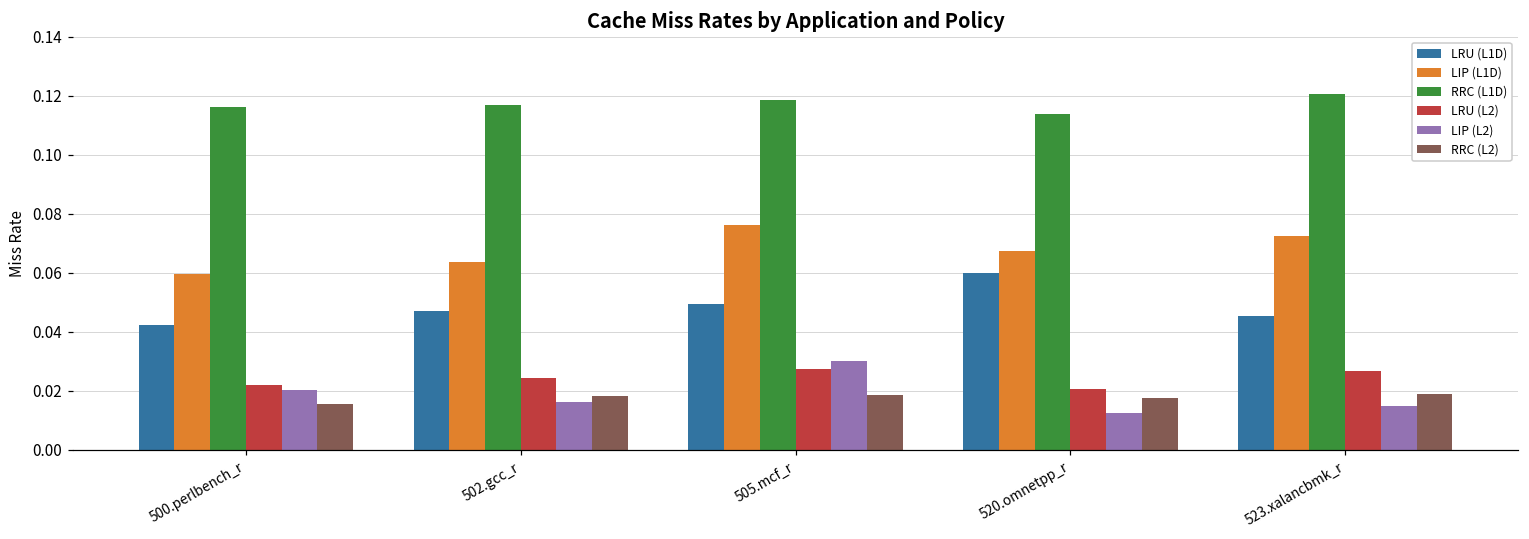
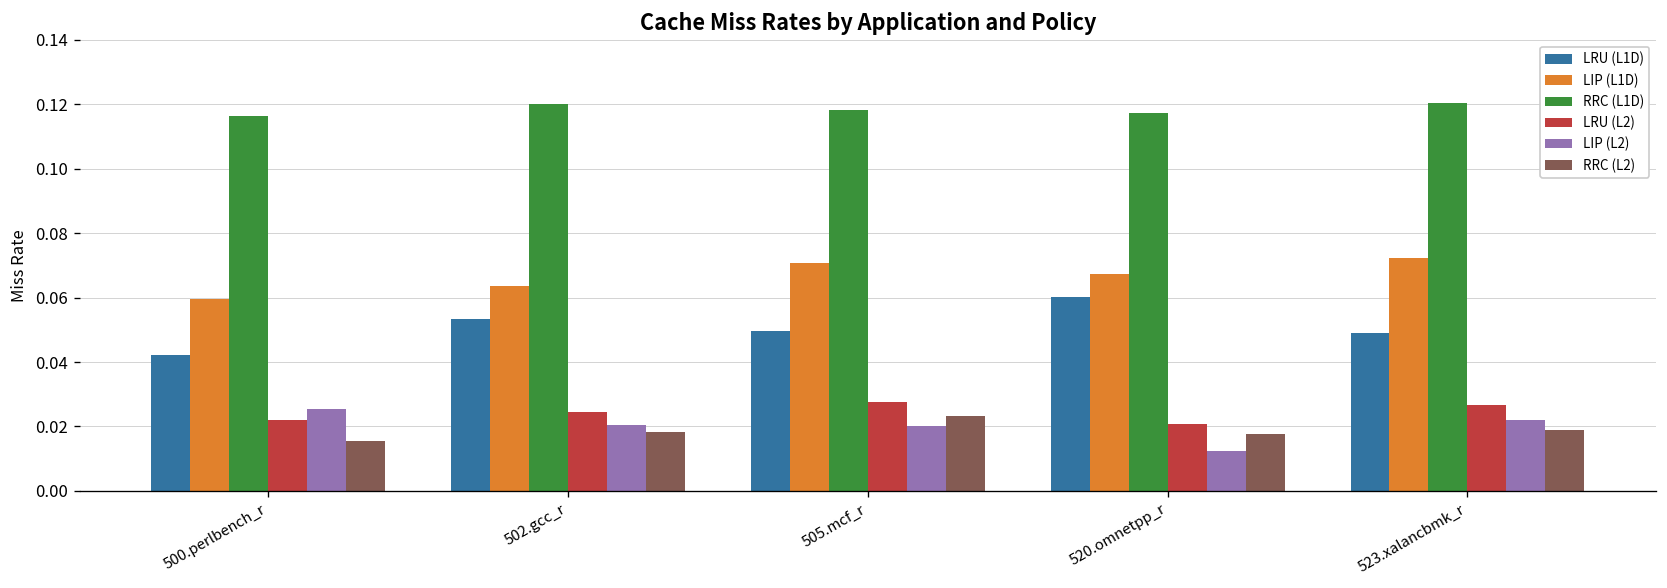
LIP (L2), 500.perlbench_r: 0.020 -> 0.026
LRU (L1D), 502.gcc_r: 0.047 -> 0.053
RRC (L1D), 502.gcc_r: 0.117 -> 0.120
LIP (L2), 502.gcc_r: 0.016 -> 0.020
LIP (L1D), 505.mcf_r: 0.076 -> 0.071
LIP (L2), 505.mcf_r: 0.03 -> 0.02
RRC (L2), 505.mcf_r: 0.019 -> 0.023
RRC (L1D), 520.omnetpp_r: 0.114 -> 0.117
LRU (L1D), 523.xalancbmk_r: 0.045 -> 0.049
LIP (L2), 523.xalancbmk_r: 0.015 -> 0.022
